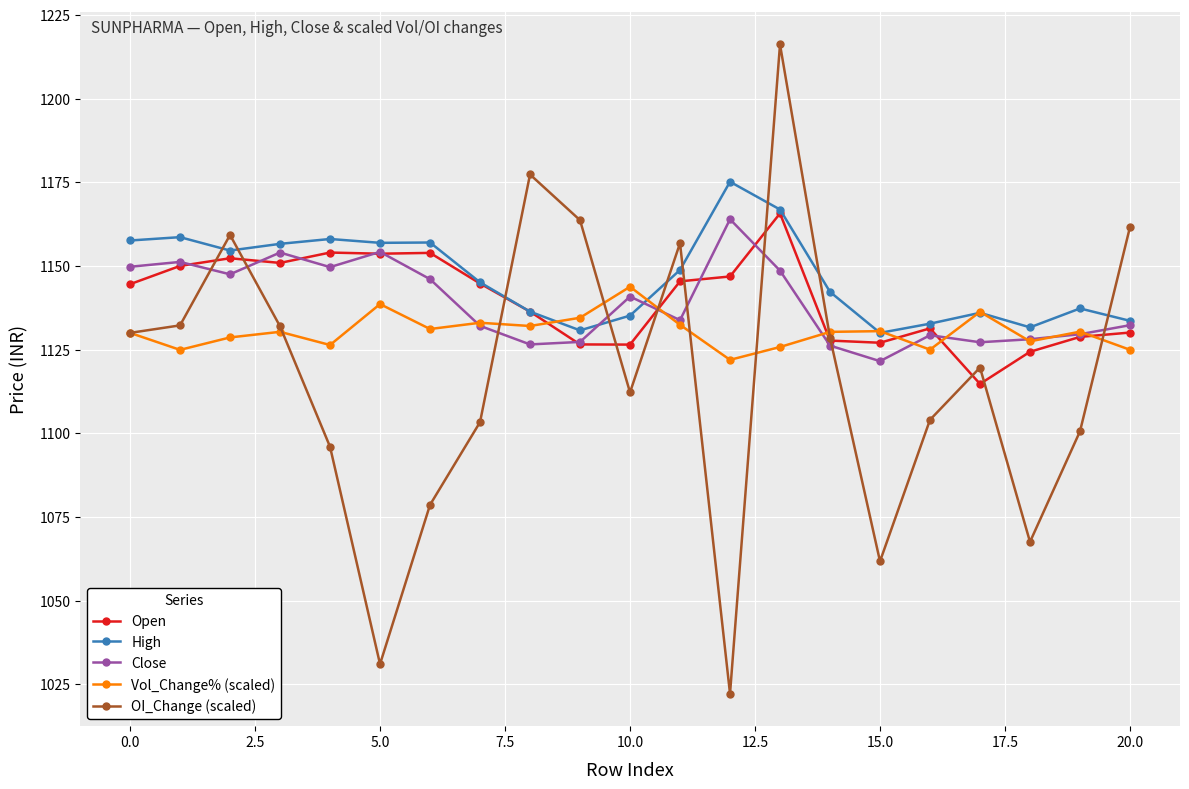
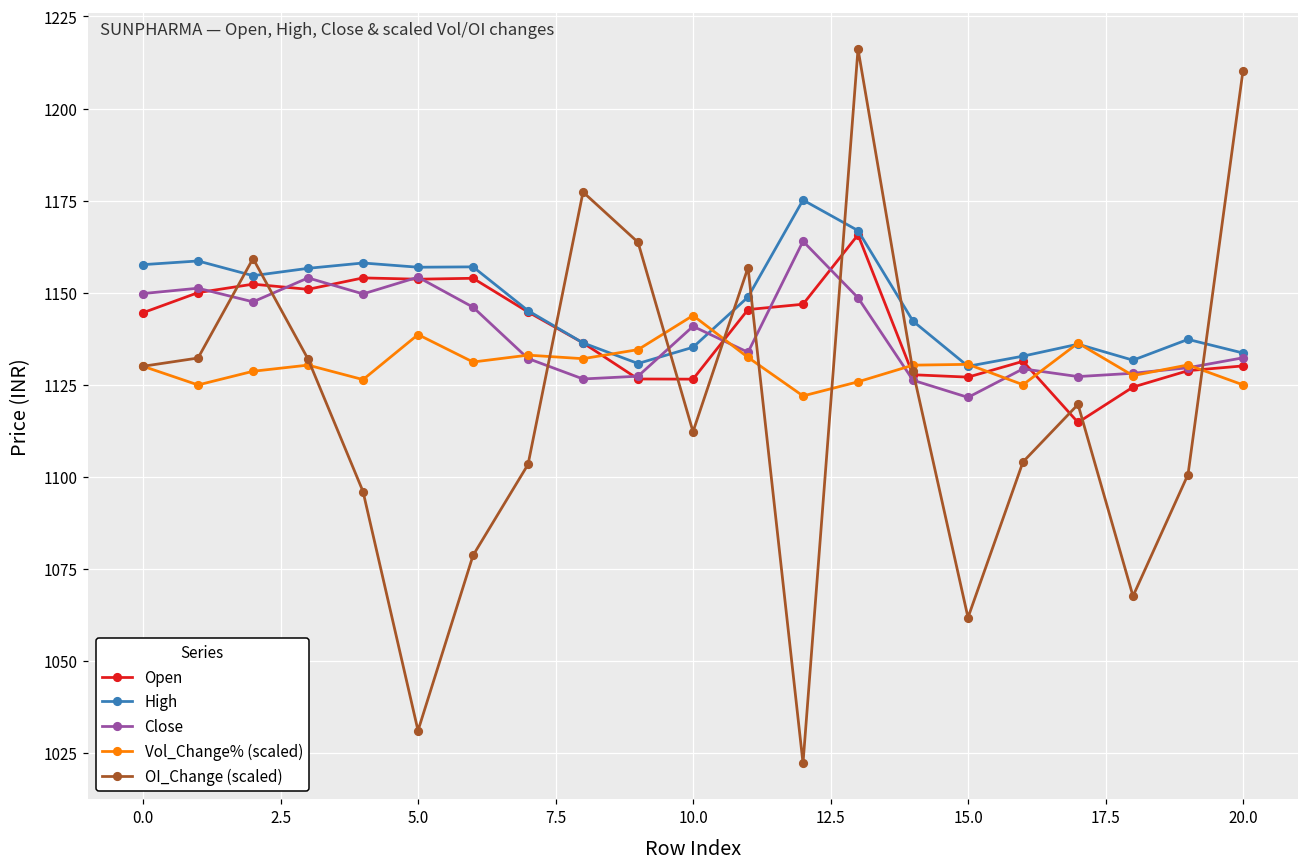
OI_Change (scaled), 20.0: 1162 -> 1210
